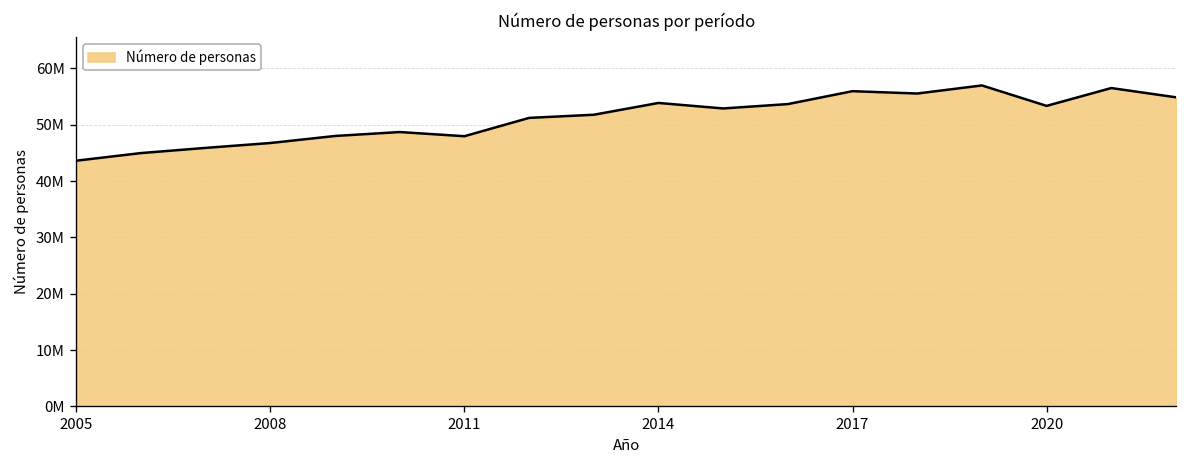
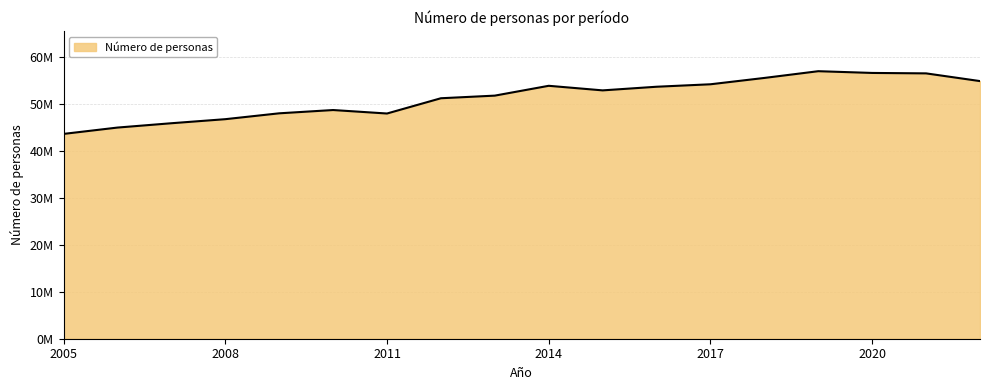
2017: 56000000 -> 54000000
2020: 53000000 -> 57000000
